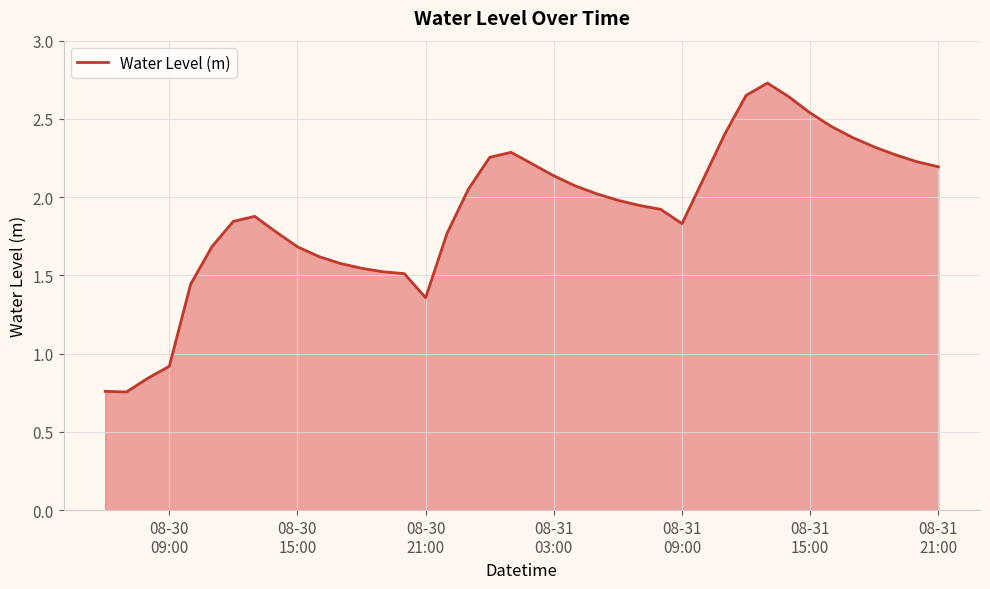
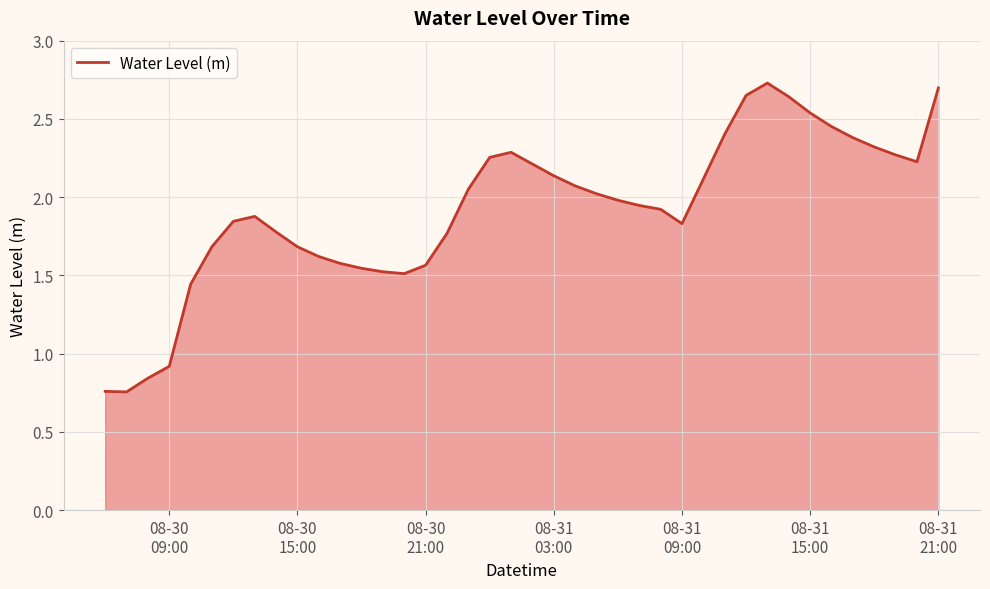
08-30 21:00: 1.36 -> 1.57
08-31 21:00: 2.19 -> 2.70
